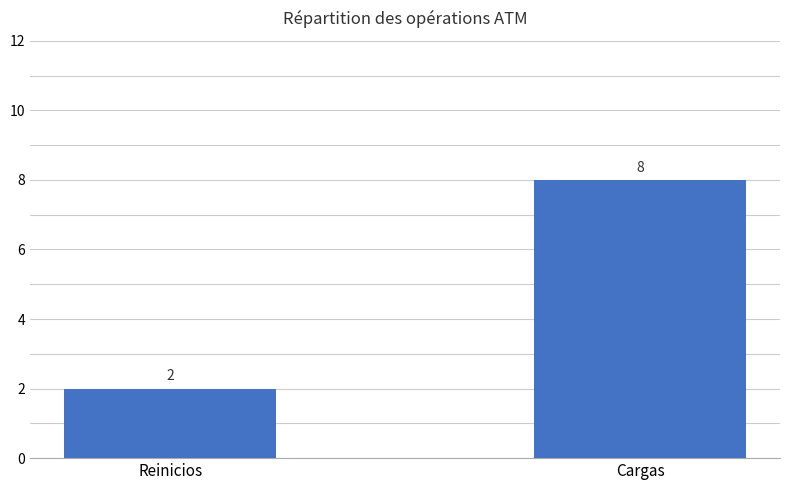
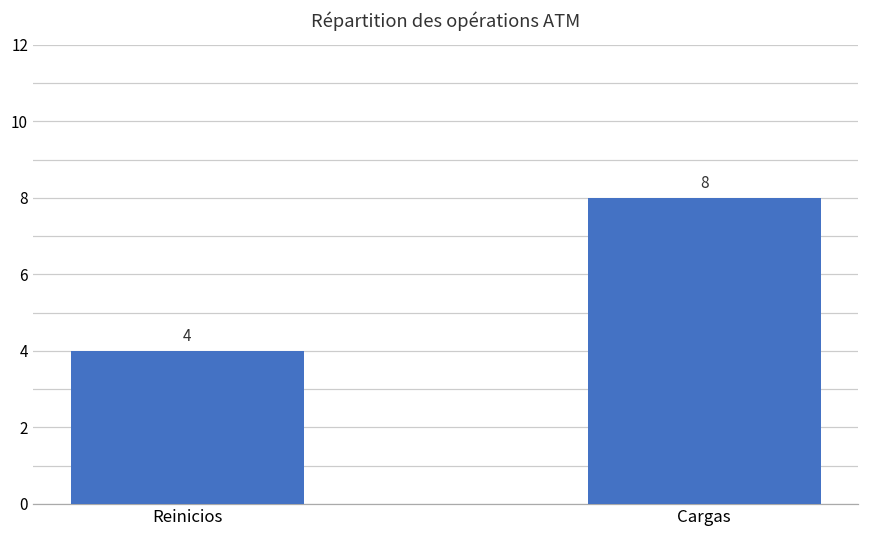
Reinicios: 2 -> 4
